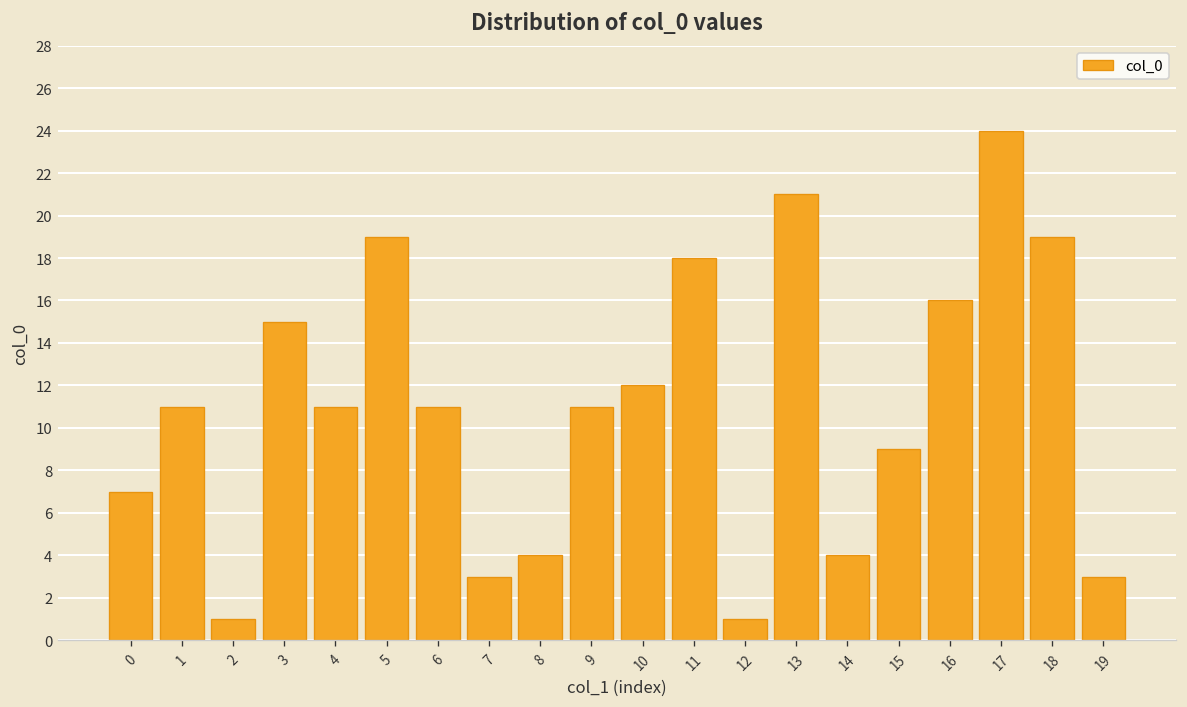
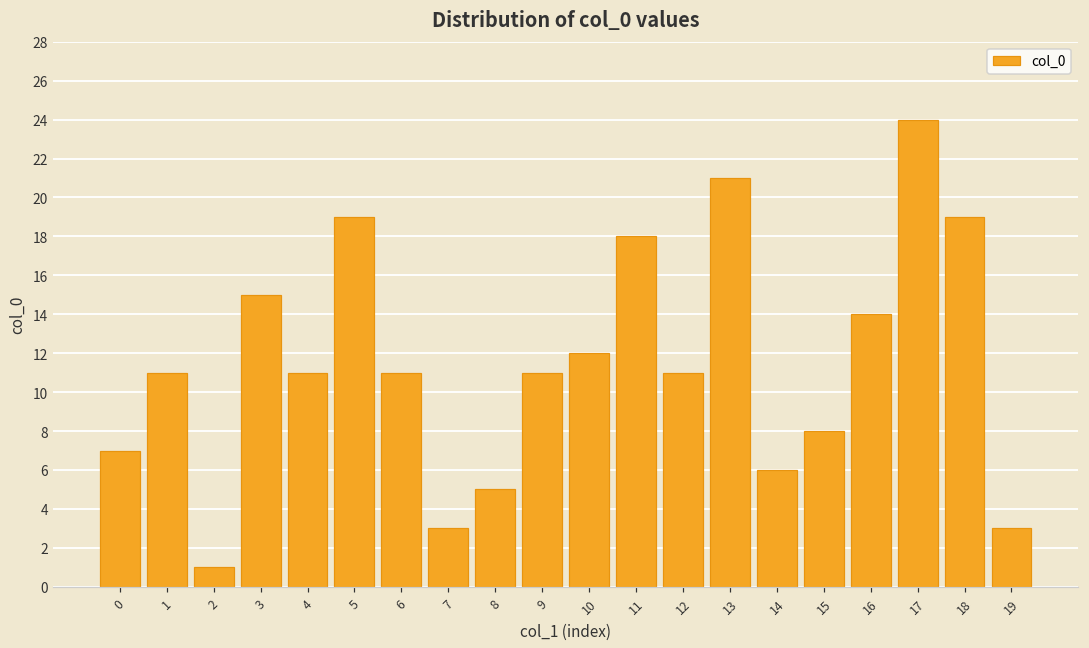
8: 4 -> 5
12: 1 -> 11
14: 4 -> 6
15: 9 -> 8
16: 16 -> 14
